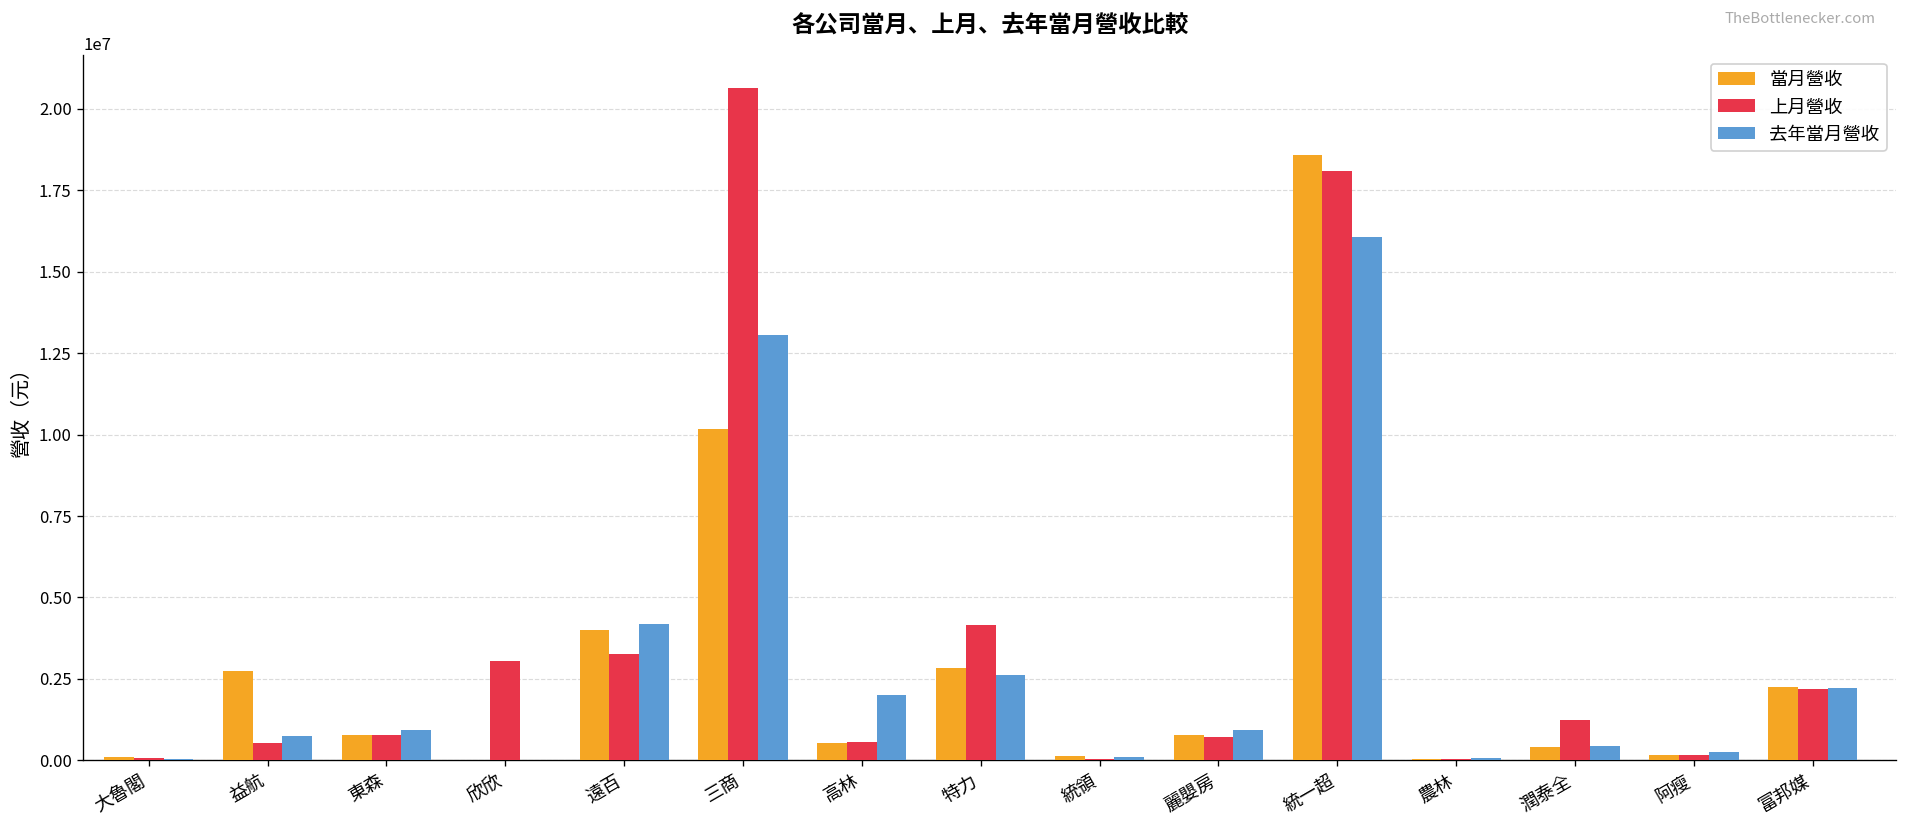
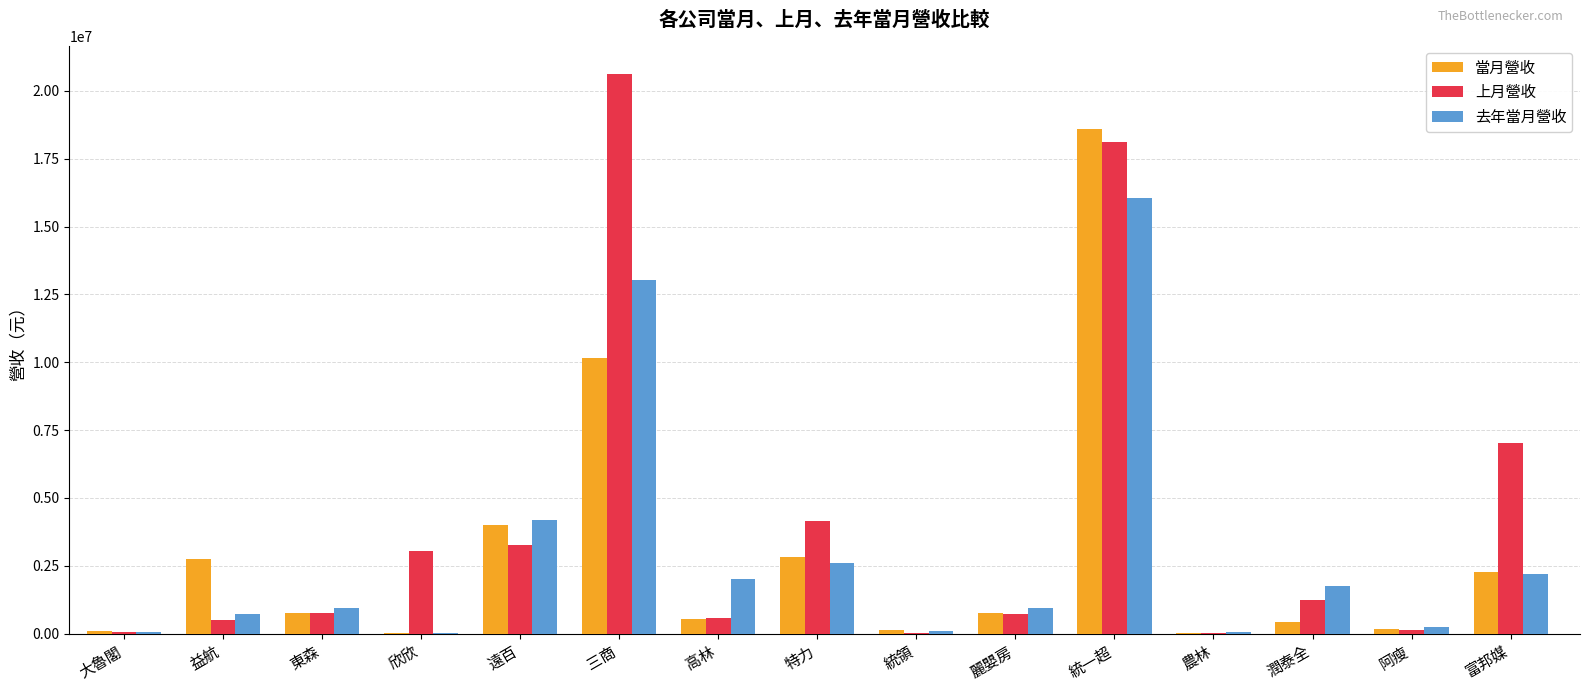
去年當月營收, 潤泰全: 400000 -> 1800000
上月營收, 富邦媒: 2200000 -> 7000000
